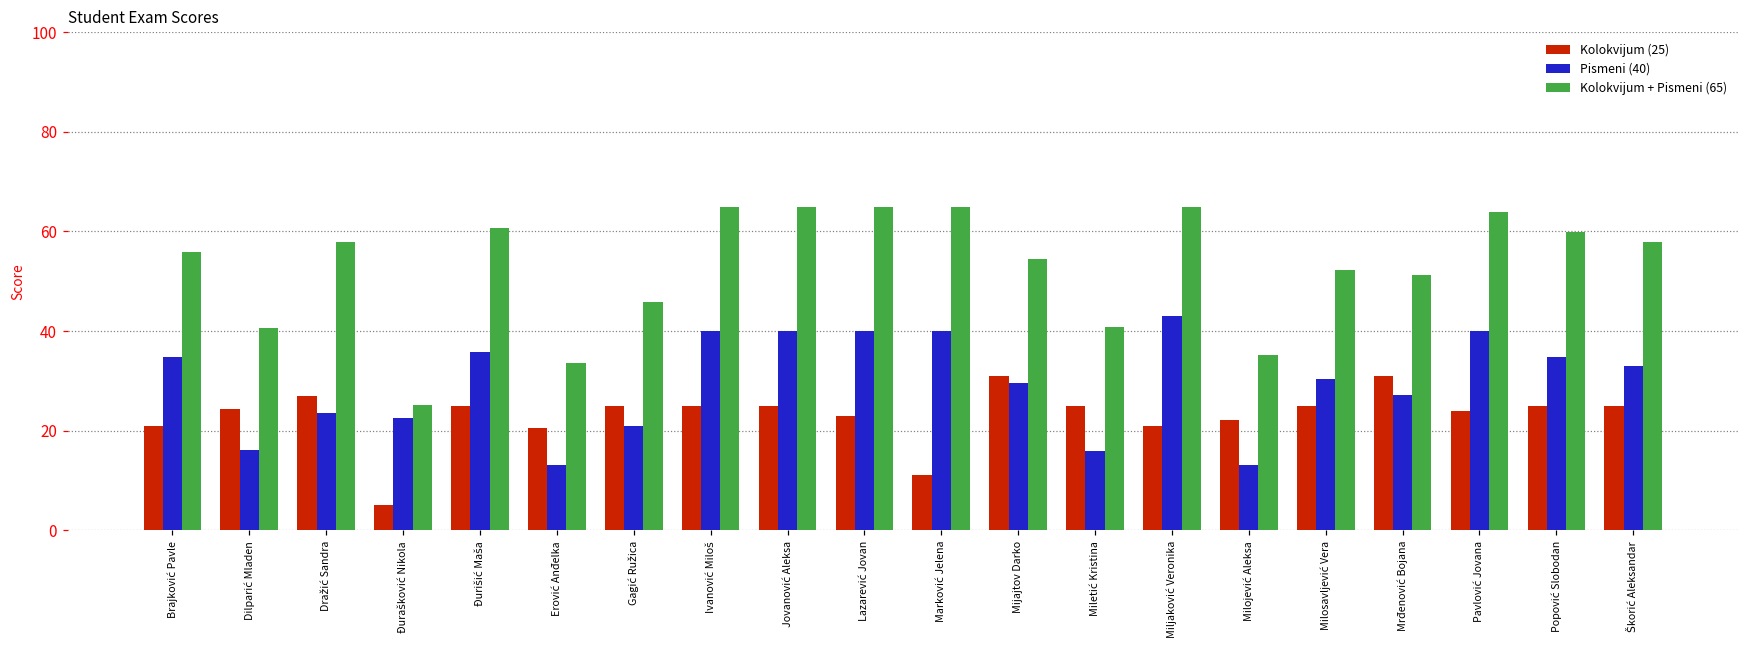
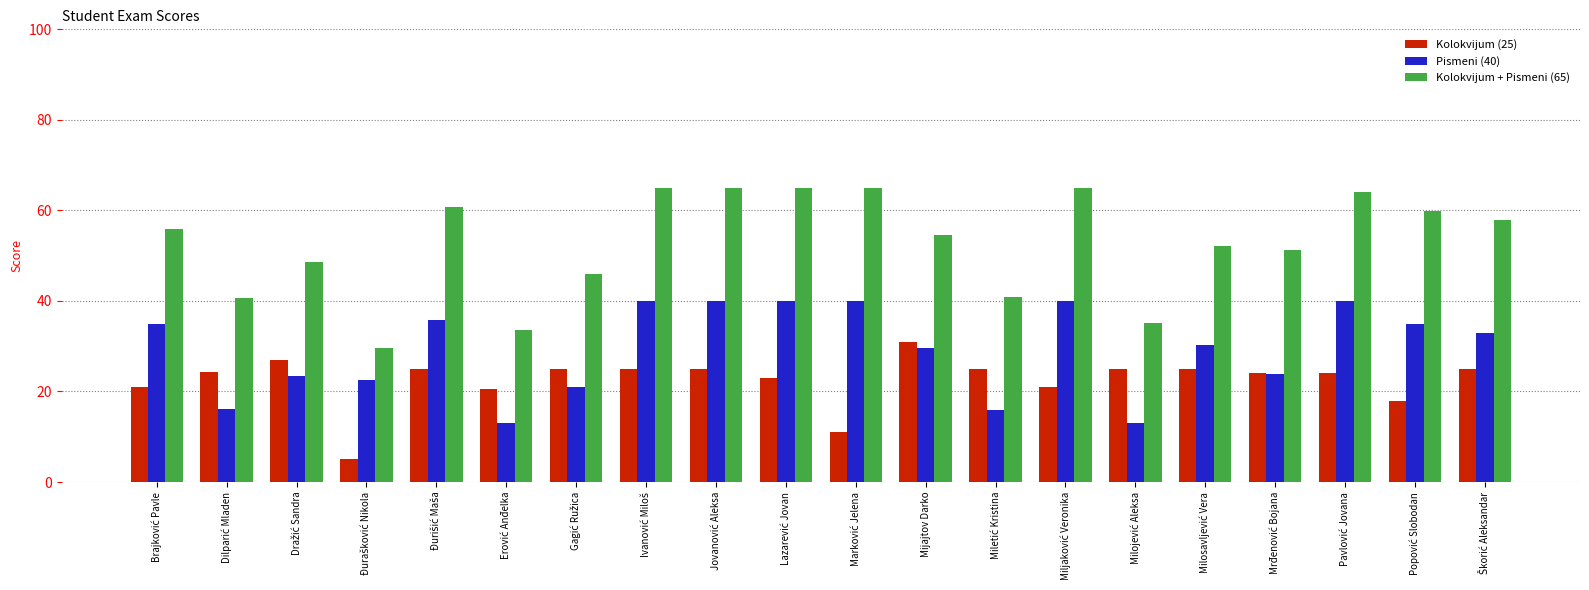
Kolokvijum + Pismeni (65), Dražić Sandra: 58 -> 49
Kolokvijum + Pismeni (65), Đurašković Nikola: 25 -> 30
Pismeni (40), Miljaković Veronika: 43 -> 40
Kolokvijum (25), Milojević Aleksa: 22 -> 25
Kolokvijum (25), Mrđenović Bojana: 31 -> 24
Pismeni (40), Mrđenović Bojana: 27 -> 24
Kolokvijum (25), Popović Slobodan: 25 -> 18
